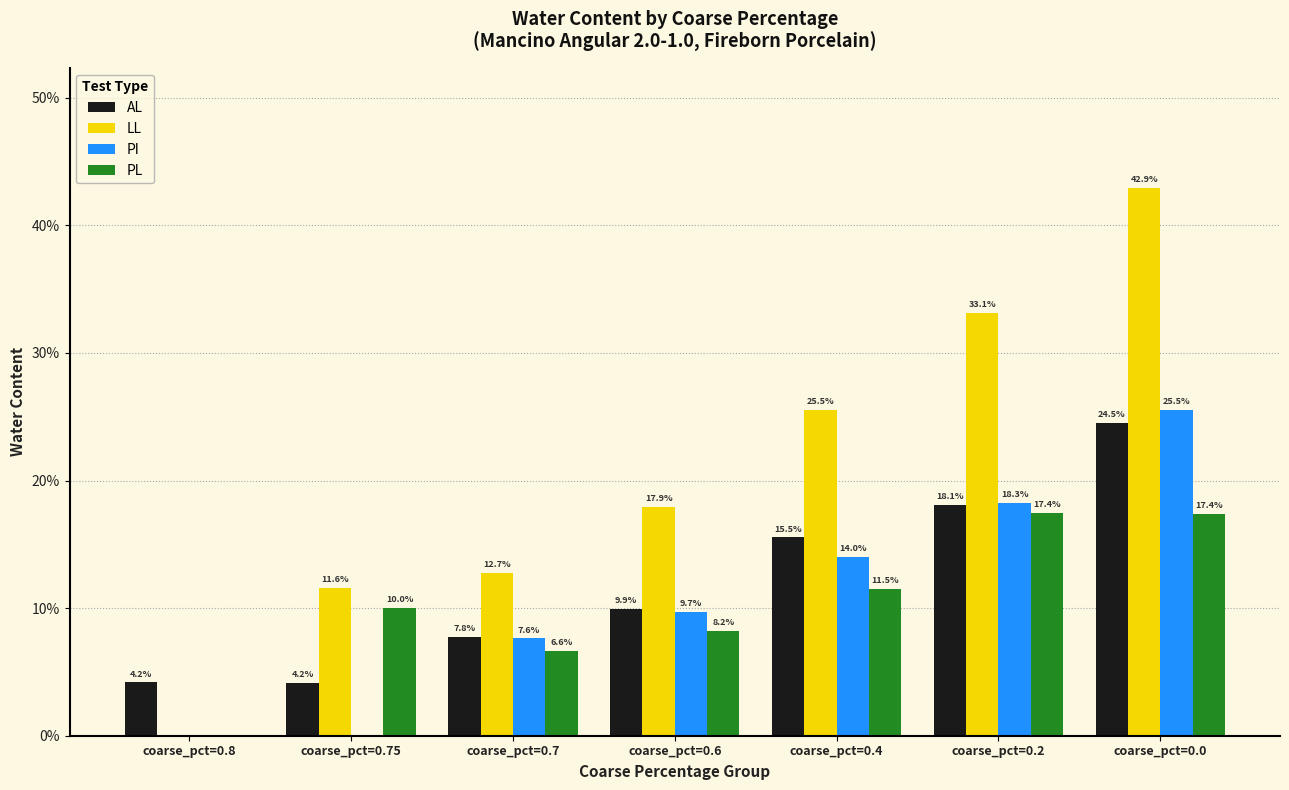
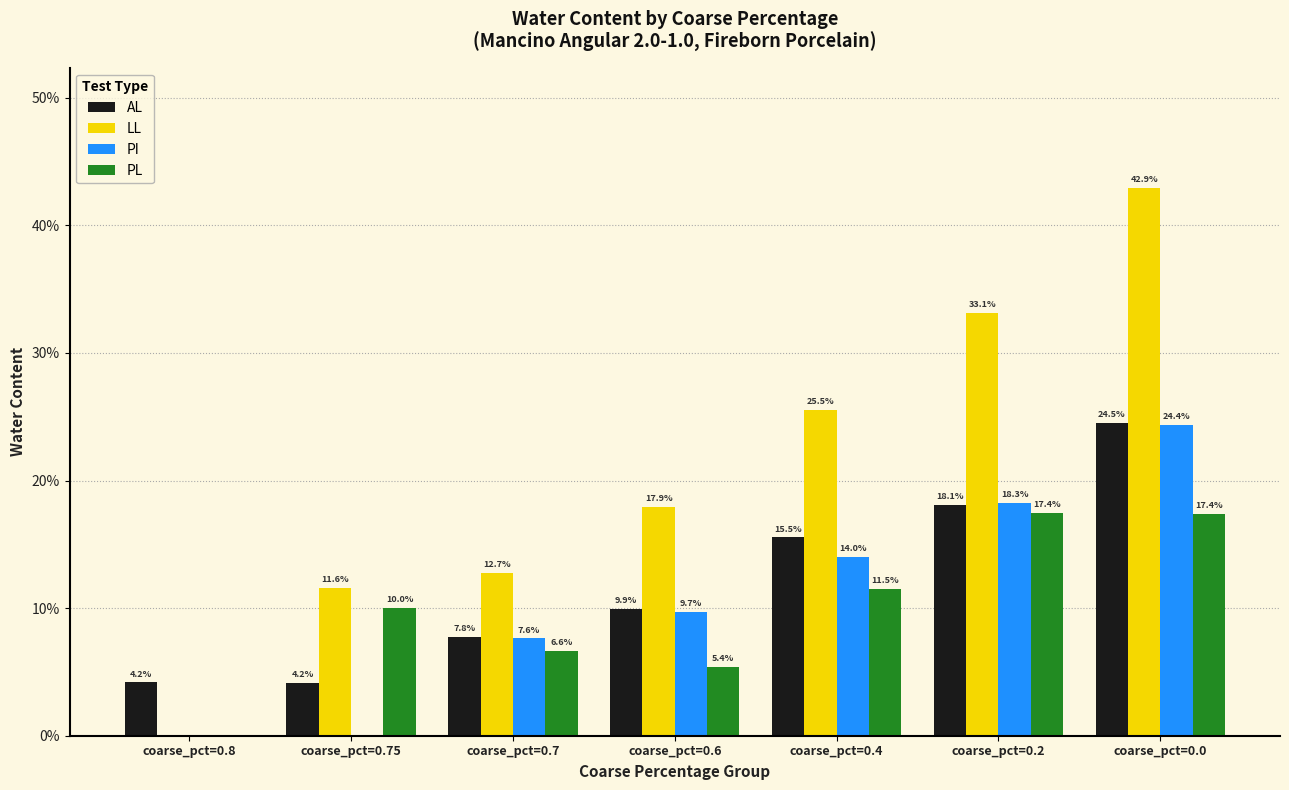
PL, coarse_pct=0.6: 8.2% -> 5.4%
PI, coarse_pct=0.0: 25.5% -> 24.4%
